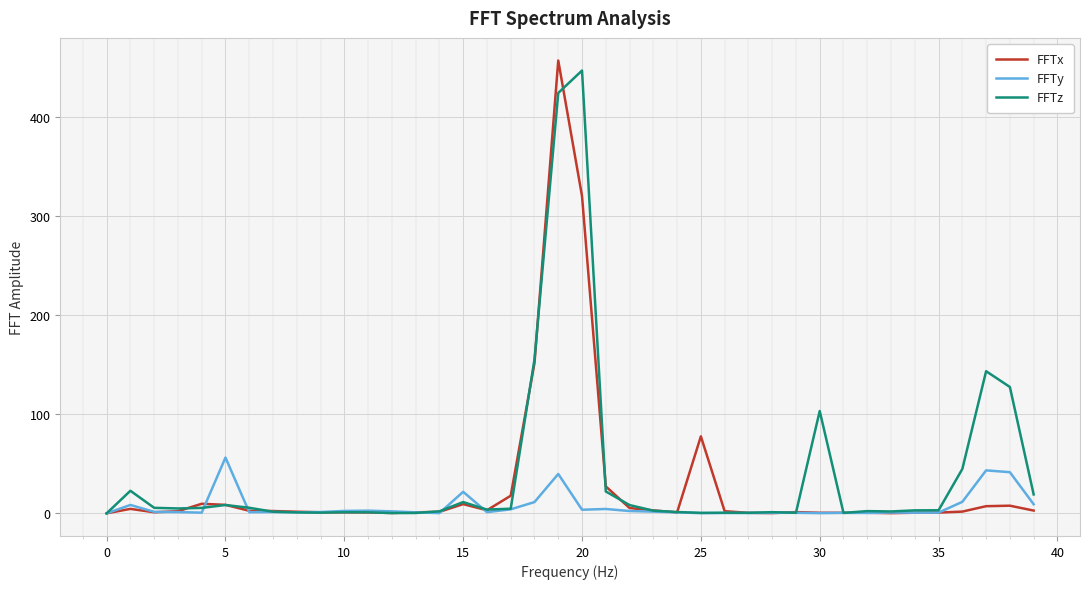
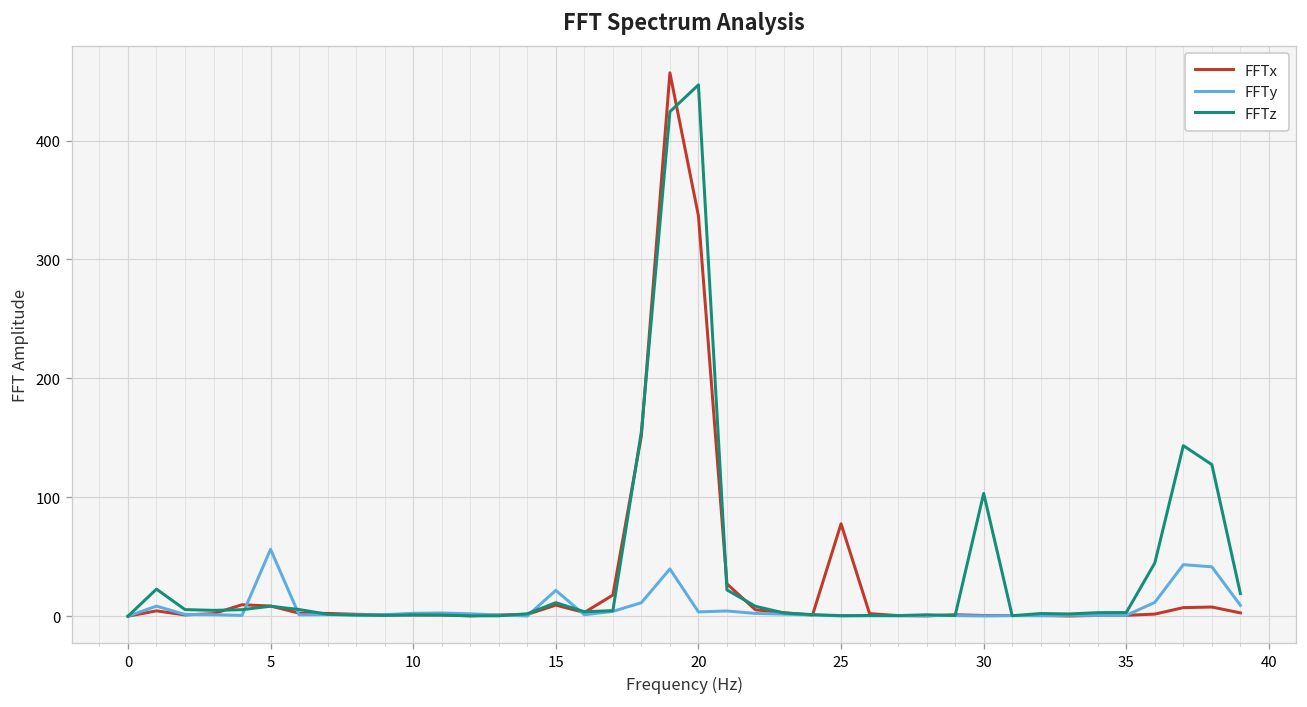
FFTx, 20: 320 -> 340
